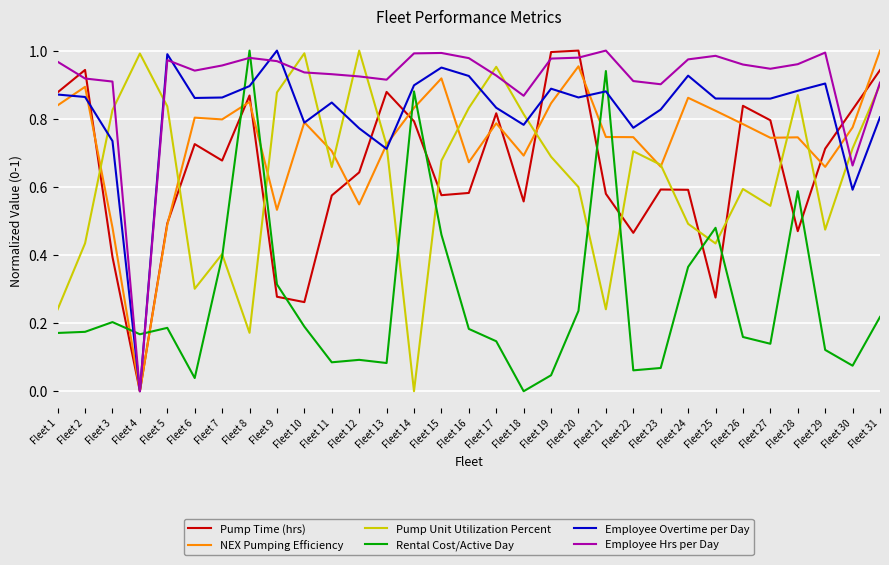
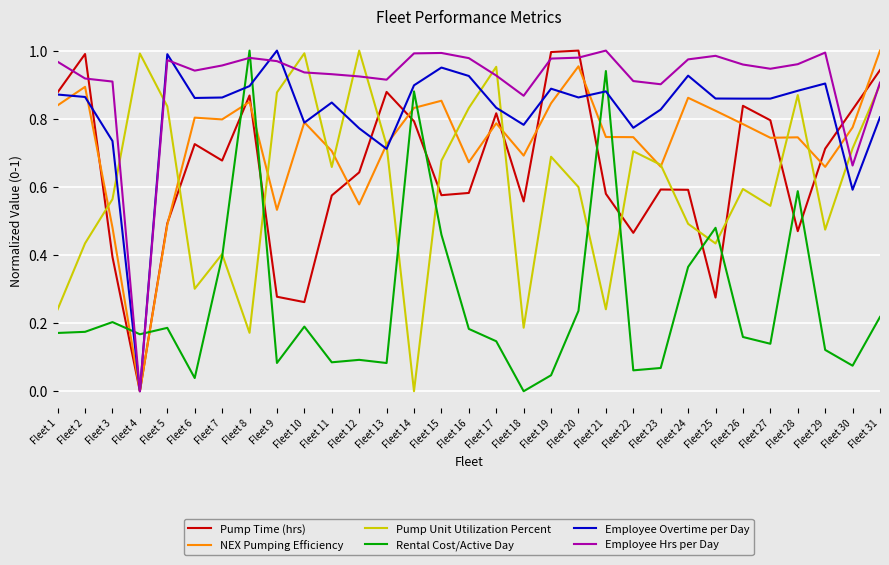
Pump Time (hrs), Fleet 2: 0.94 -> 0.99
Pump Unit Utilization Percent, Fleet 3: 0.83 -> 0.56
Rental Cost/Active Day, Fleet 9: 0.31 -> 0.08
NEX Pumping Efficiency, Fleet 15: 0.92 -> 0.85
Pump Unit Utilization Percent, Fleet 18: 0.81 -> 0.19
